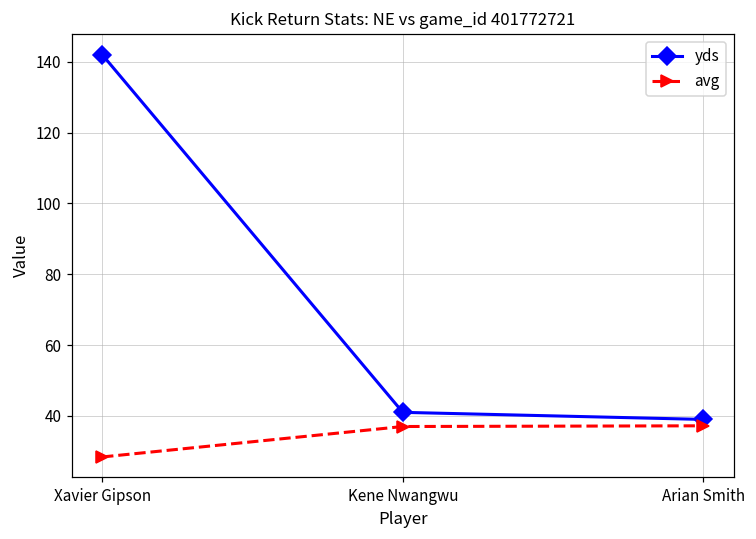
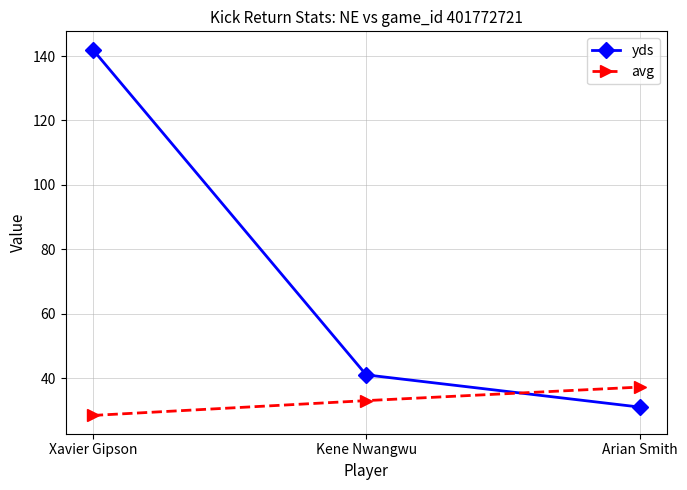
avg, Kene Nwangwu: 37 -> 33
yds, Arian Smith: 39 -> 31
